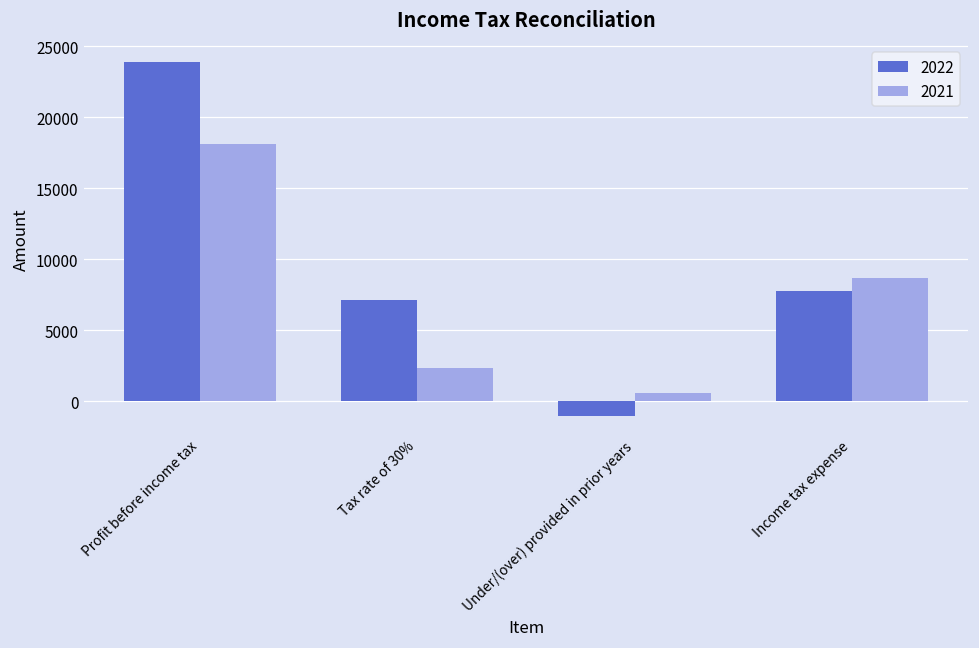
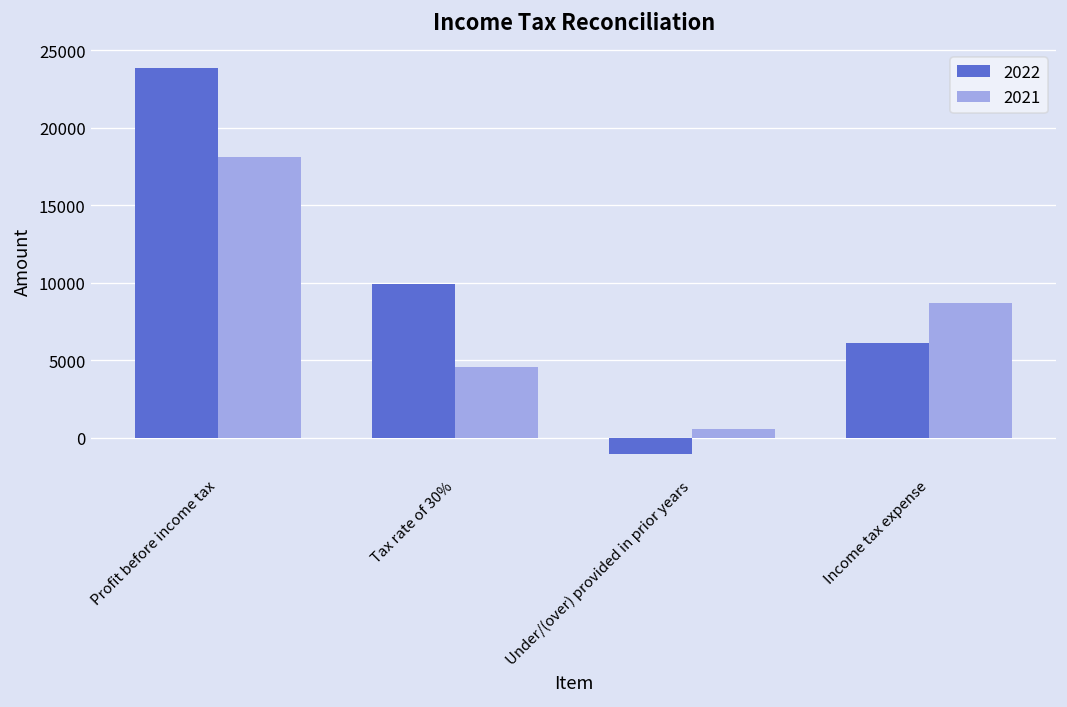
2022, Tax rate of 30%: 7200 -> 9900
2021, Tax rate of 30%: 2300 -> 4600
2022, Income tax expense: 7800 -> 6100
